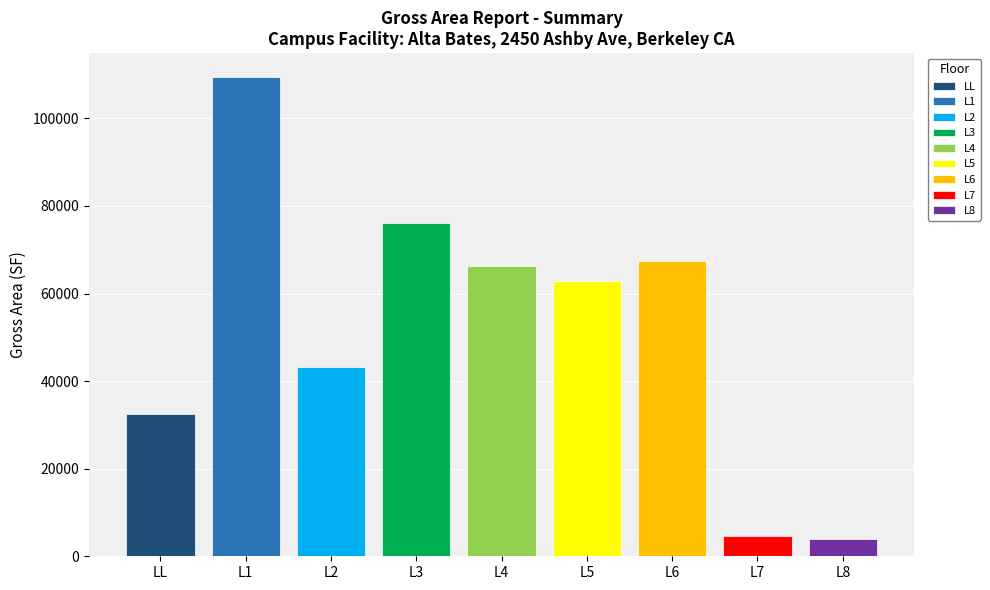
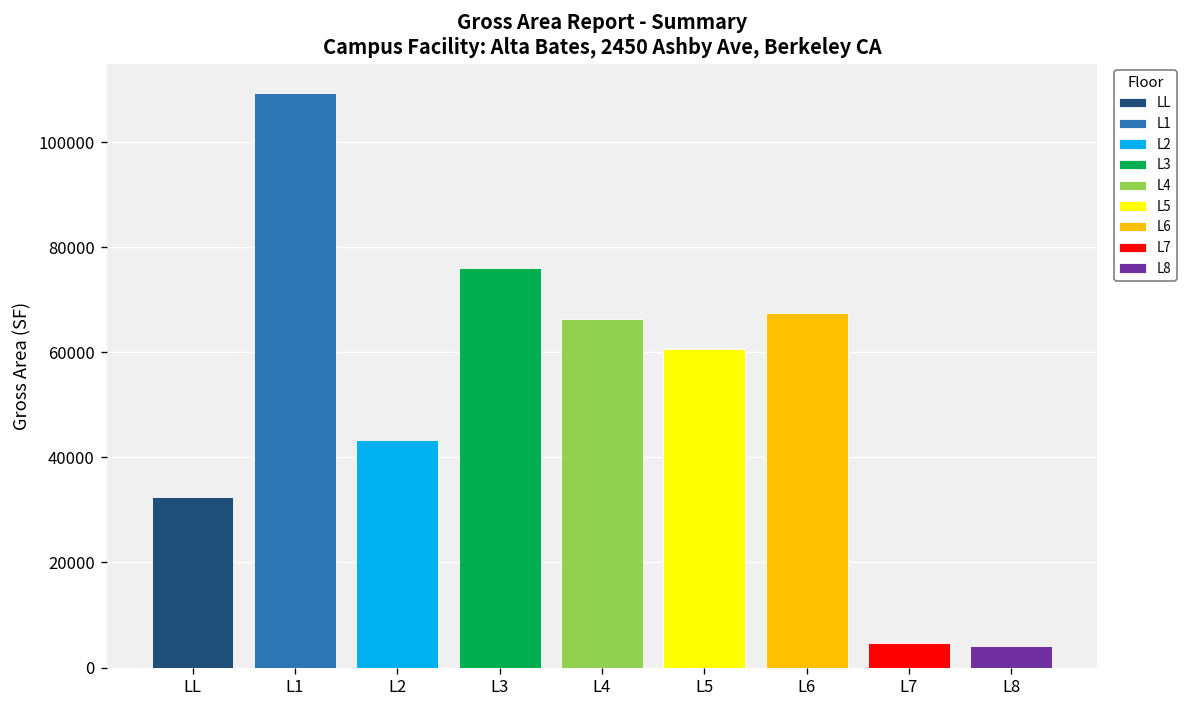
L5: 63000 -> 61000
